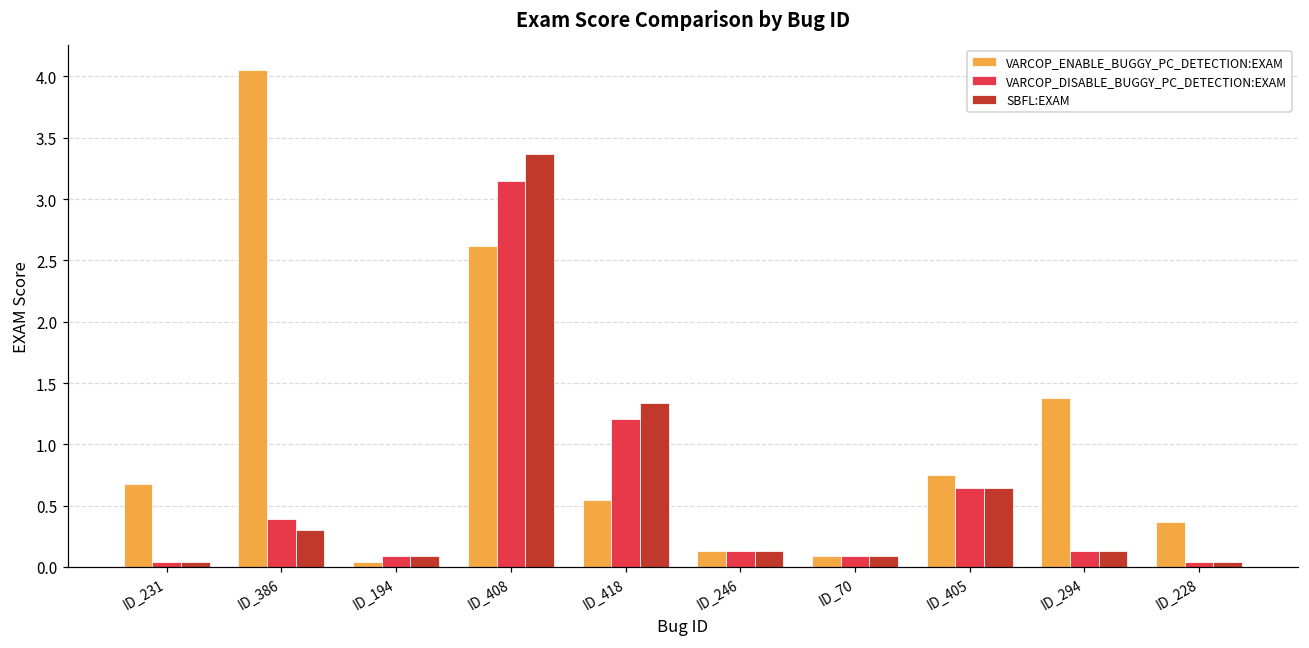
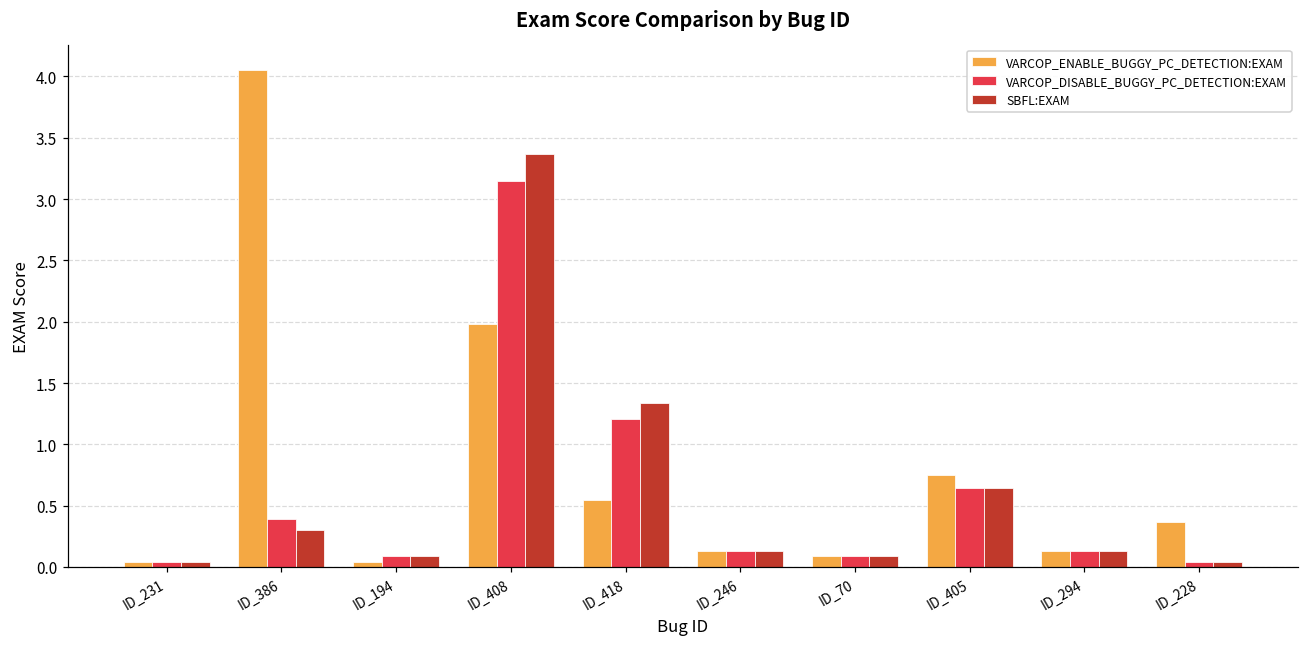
VARCOP_ENABLE_BUGGY_PC_DETECTION:EXAM, ID_231: 0.68 -> 0.04
VARCOP_ENABLE_BUGGY_PC_DETECTION:EXAM, ID_408: 2.62 -> 1.98
VARCOP_ENABLE_BUGGY_PC_DETECTION:EXAM, ID_294: 1.38 -> 0.13
